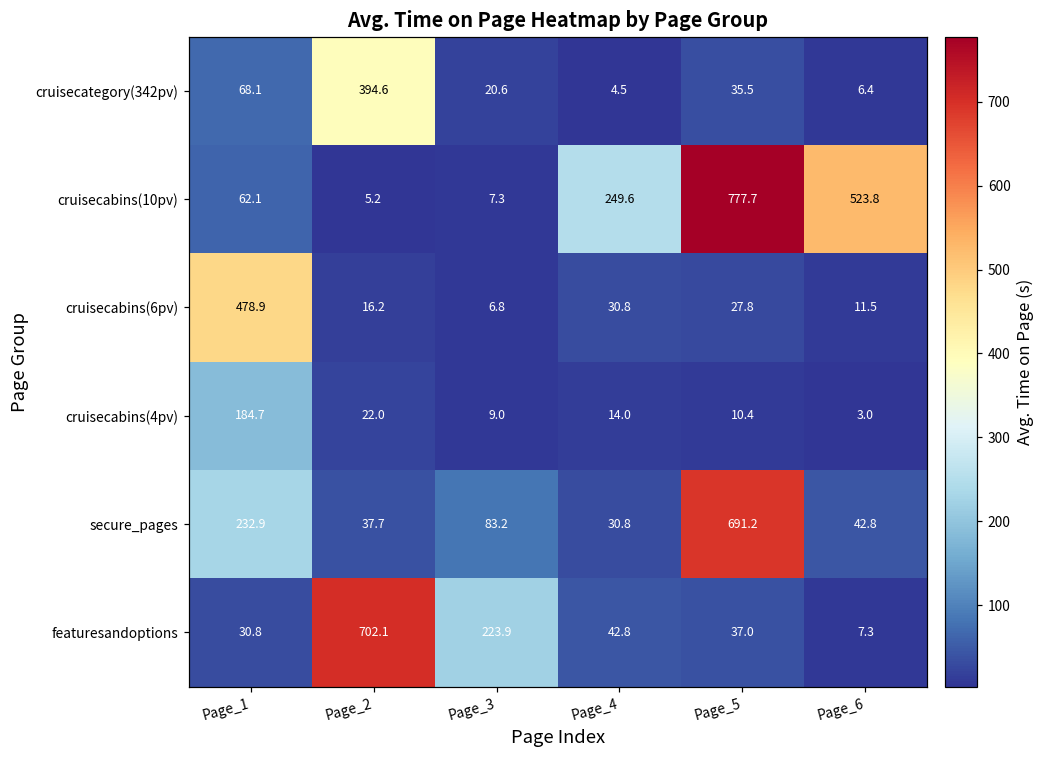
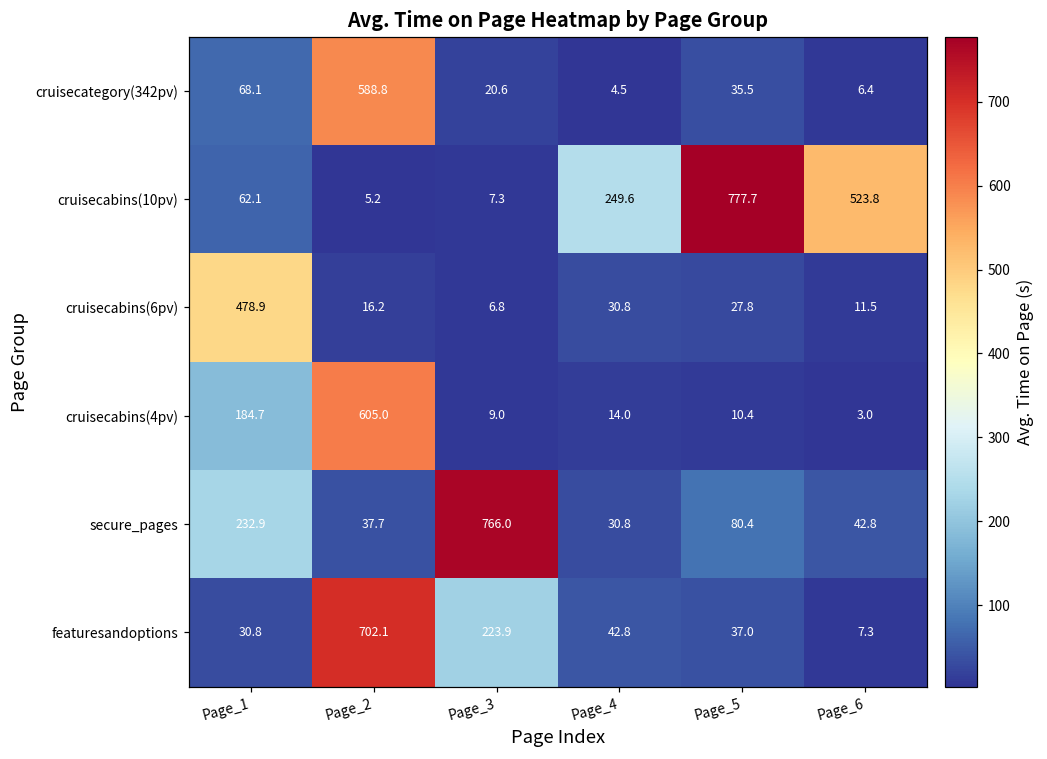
cruisecategory(342pv), Page_2: 394.6 -> 588.8
cruisecabins(4pv), Page_2: 22.0 -> 605.0
secure_pages, Page_3: 83.2 -> 766.0
secure_pages, Page_5: 691.2 -> 80.4
